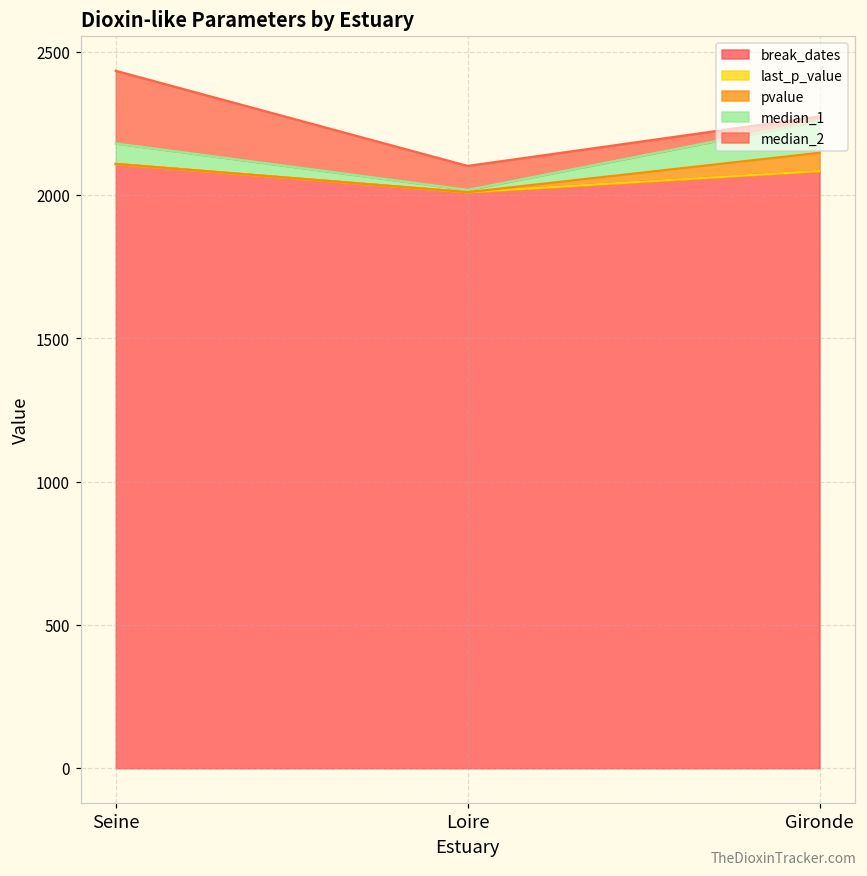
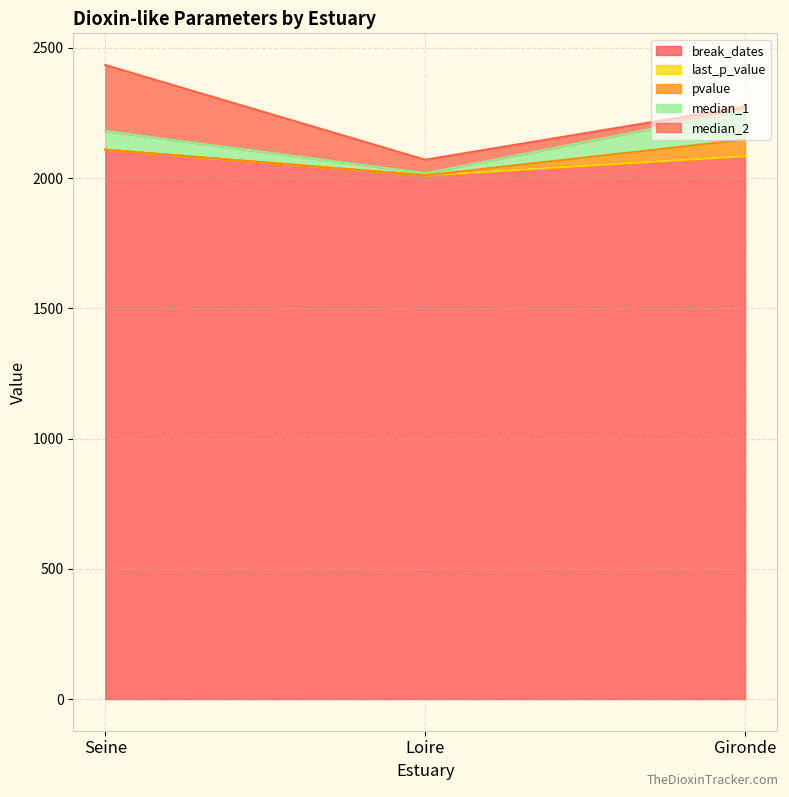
median_2, Loire: 80 -> 50
